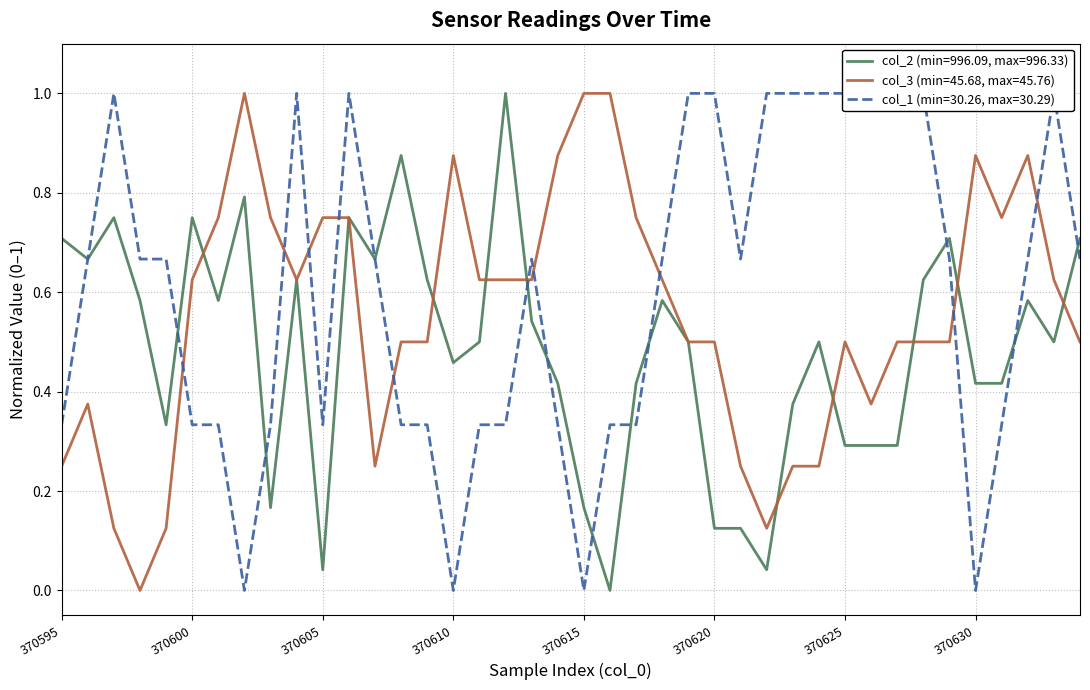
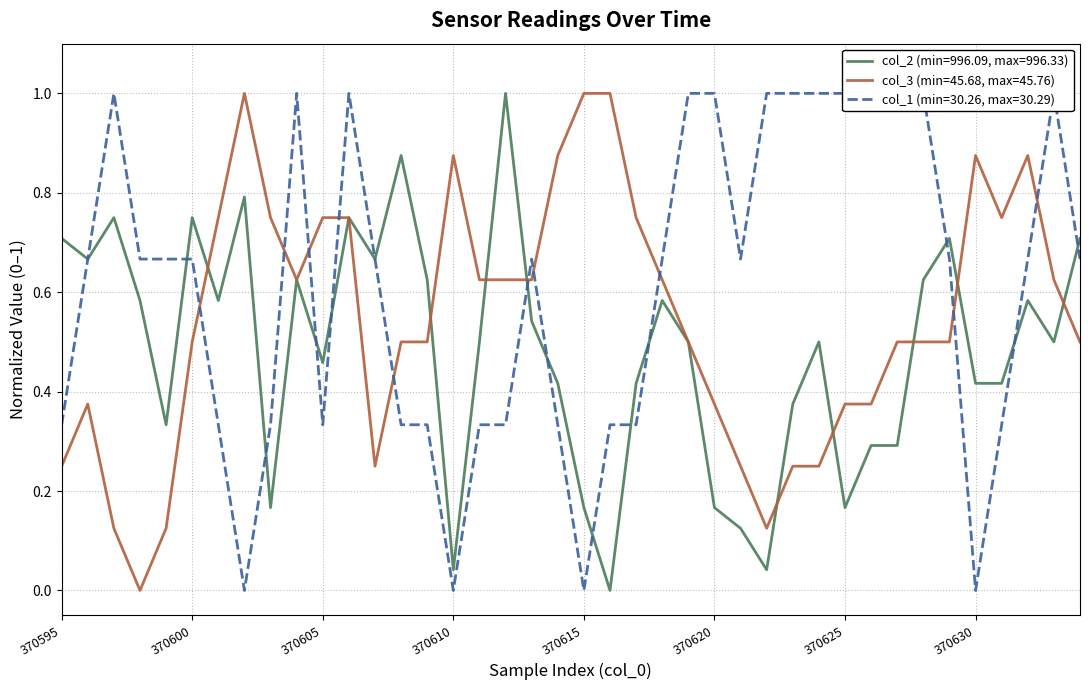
col_3 (min=45.68, max=45.76), 370600: 0.62 -> 0.50
col_1 (min=30.26, max=30.29), 370600: 0.33 -> 0.67
col_2 (min=996.09, max=996.33), 370605: 0.04 -> 0.46
col_2 (min=996.09, max=996.33), 370610: 0.46 -> 0.04
col_2 (min=996.09, max=996.33), 370620: 0.12 -> 0.17
col_3 (min=45.68, max=45.76), 370620: 0.50 -> 0.38
col_2 (min=996.09, max=996.33), 370625: 0.29 -> 0.17
col_3 (min=45.68, max=45.76), 370625: 0.50 -> 0.38
